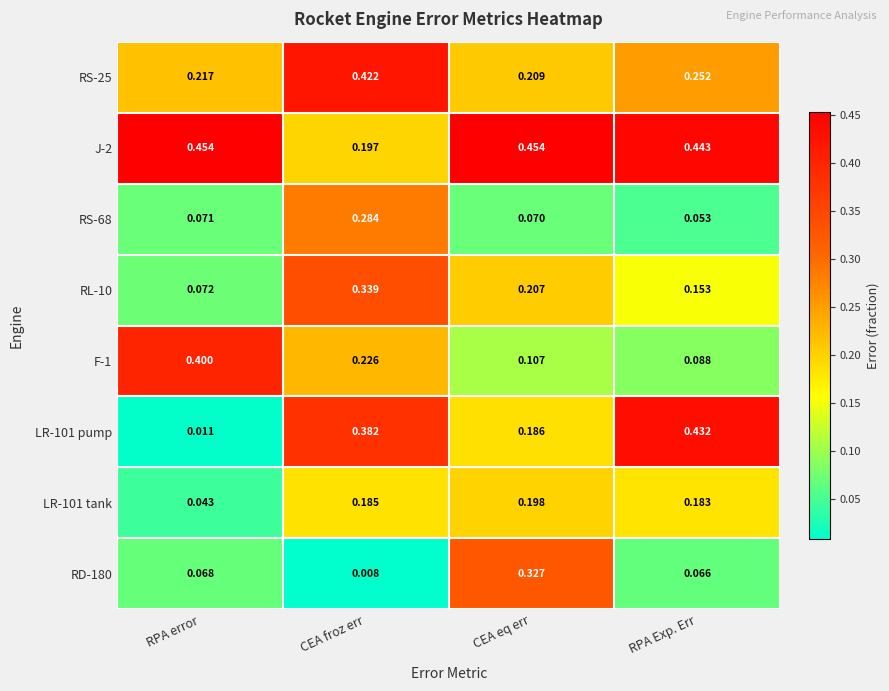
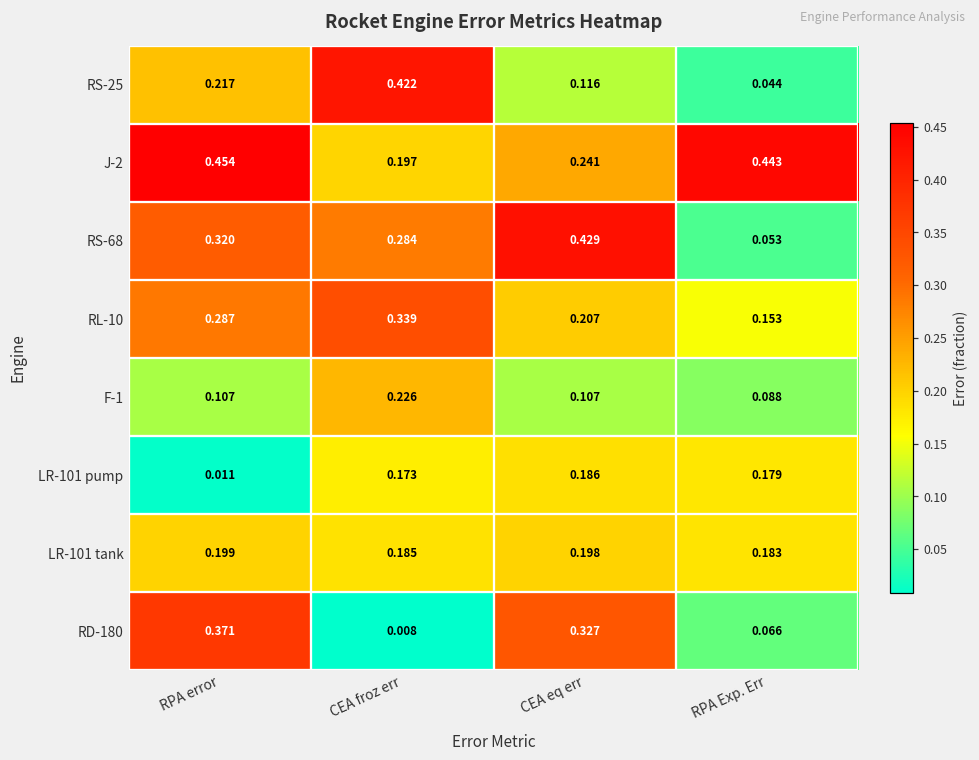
RS-25, CEA eq err: 0.209 -> 0.116
RS-25, RPA Exp. Err: 0.252 -> 0.044
J-2, CEA eq err: 0.454 -> 0.241
RS-68, RPA error: 0.071 -> 0.320
RS-68, CEA eq err: 0.070 -> 0.429
RL-10, RPA error: 0.072 -> 0.287
F-1, RPA error: 0.400 -> 0.107
LR-101 pump, CEA froz err: 0.382 -> 0.173
LR-101 pump, RPA Exp. Err: 0.432 -> 0.179
LR-101 tank, RPA error: 0.043 -> 0.199
RD-180, RPA error: 0.068 -> 0.371
